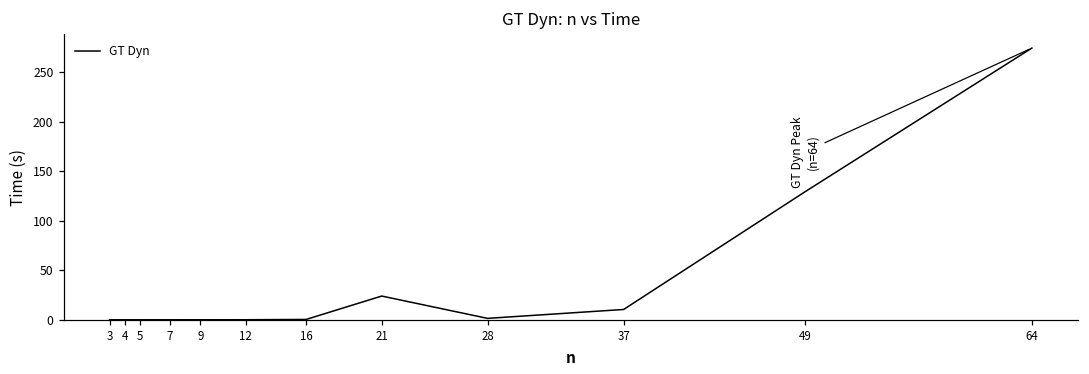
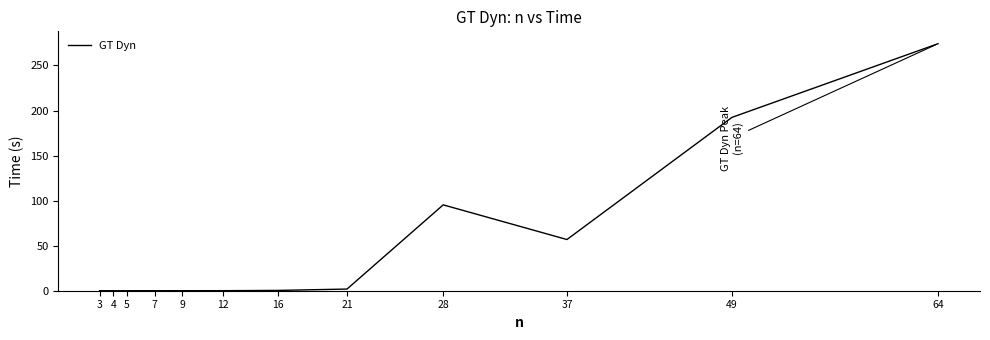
21: 20 -> 0
28: 0 -> 100
37: 10 -> 60
49: 130 -> 190
